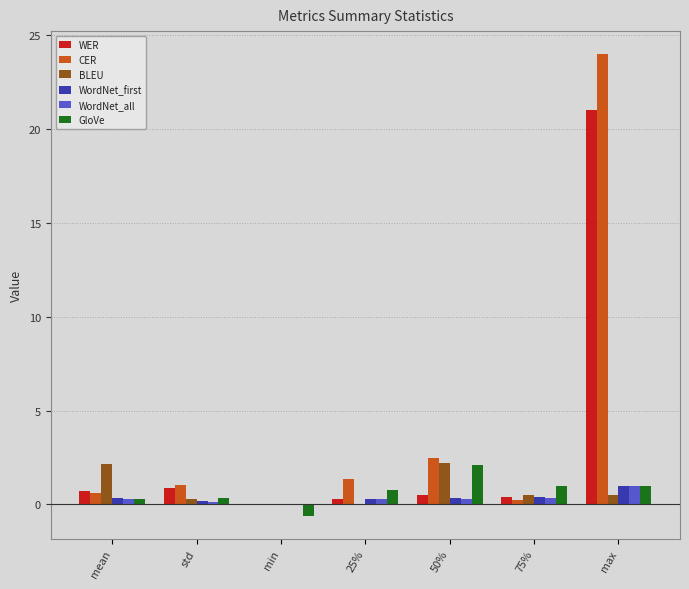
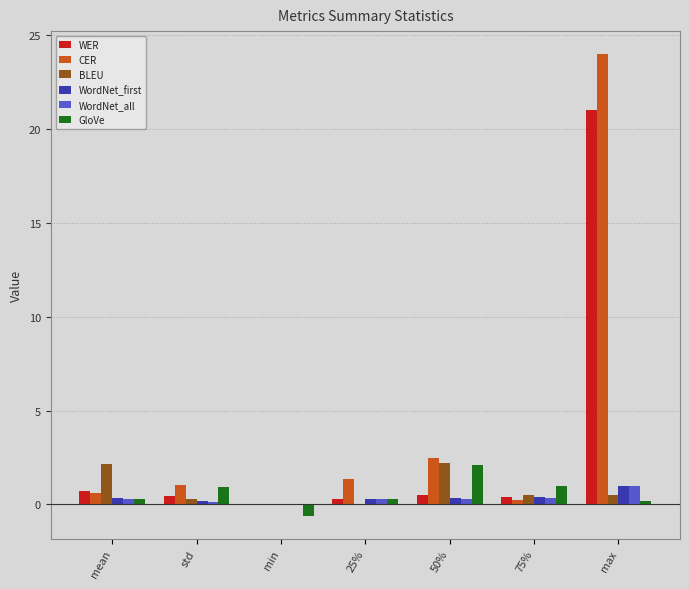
WER, std: 0.9 -> 0.4
GloVe, std: 0.3 -> 0.9
GloVe, 25%: 0.8 -> 0.3
GloVe, max: 1.0 -> 0.2
